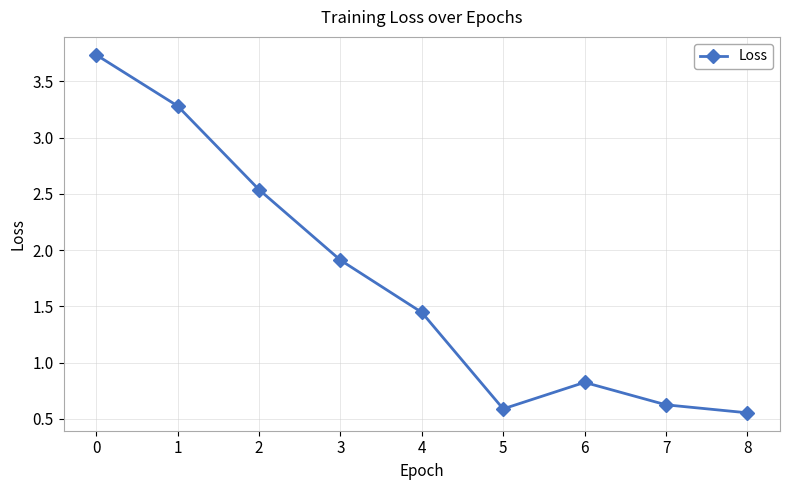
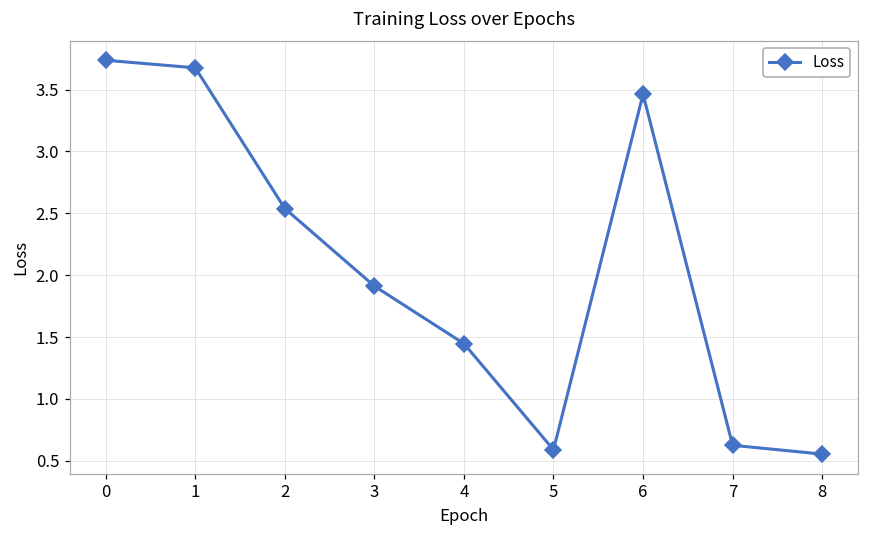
1: 3.28 -> 3.68
6: 0.83 -> 3.46
